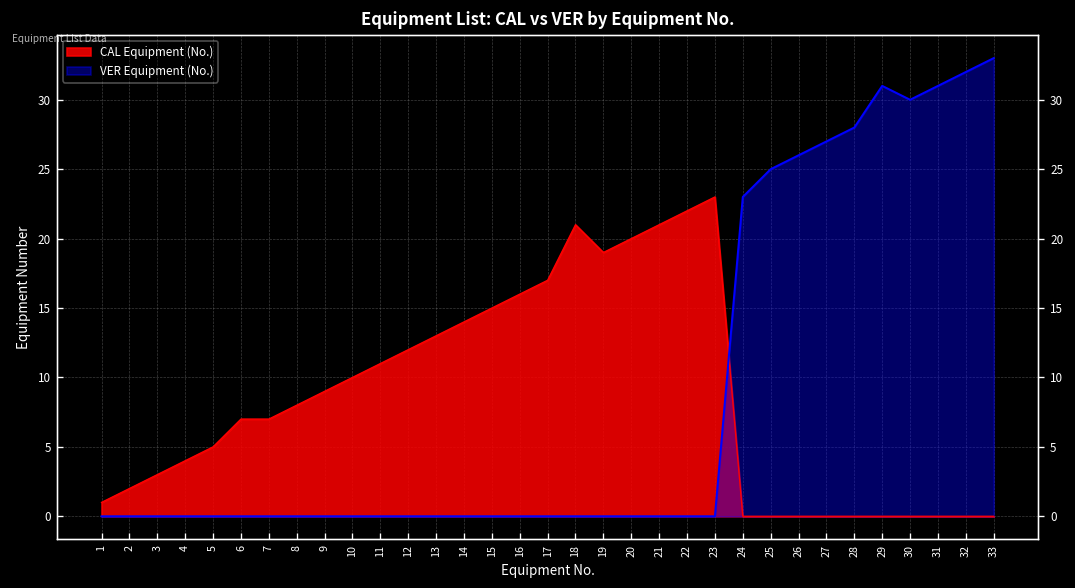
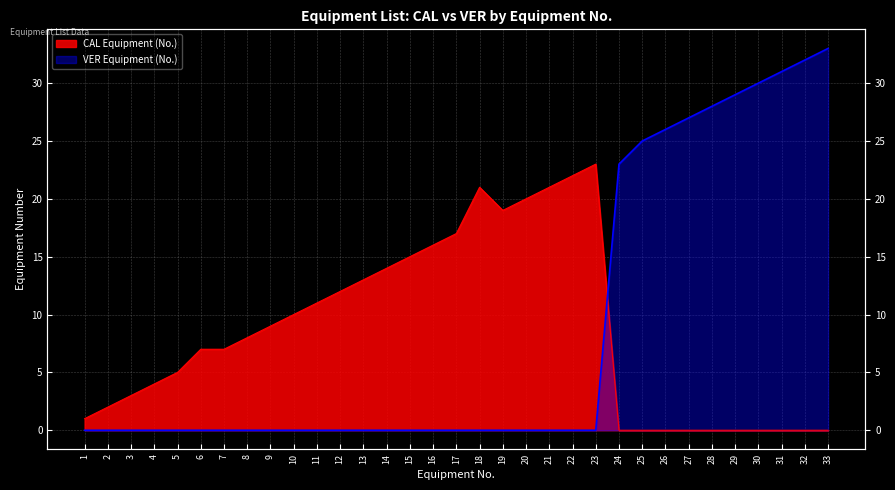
VER Equipment (No.), 29: 31 -> 29
